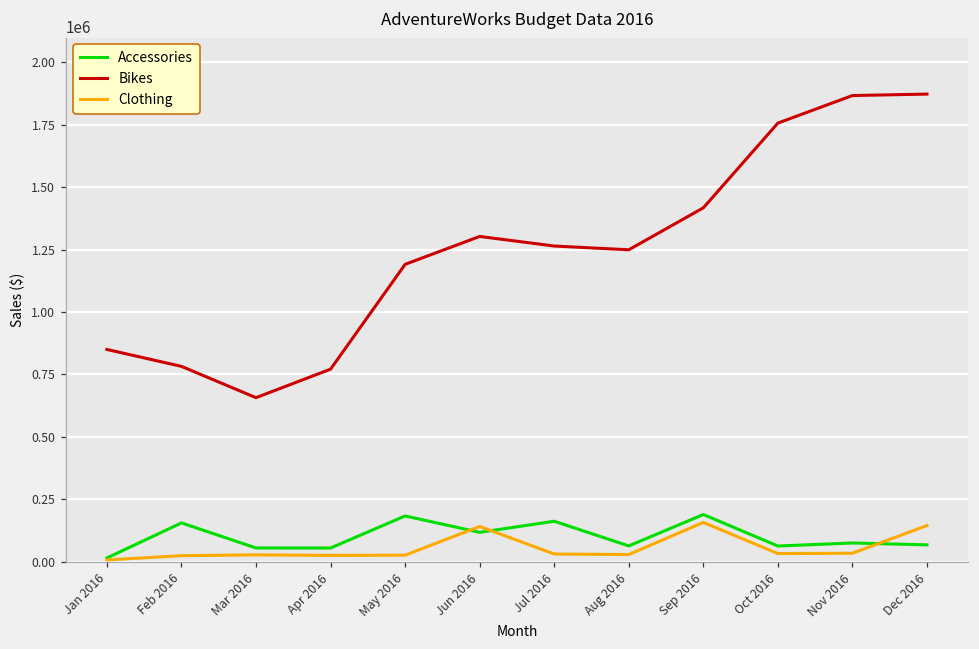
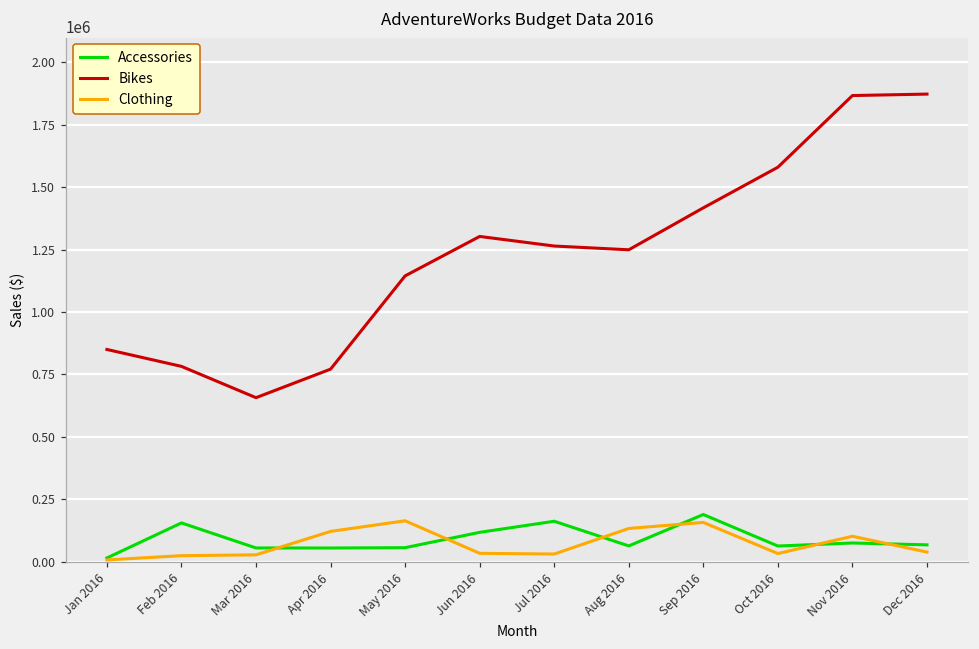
Clothing, Apr 2016: 20000 -> 120000
Accessories, May 2016: 180000 -> 60000
Bikes, May 2016: 1190000 -> 1140000
Clothing, May 2016: 30000 -> 160000
Clothing, Jun 2016: 140000 -> 30000
Clothing, Aug 2016: 30000 -> 130000
Bikes, Oct 2016: 1760000 -> 1580000
Clothing, Nov 2016: 30000 -> 100000
Clothing, Dec 2016: 140000 -> 40000
